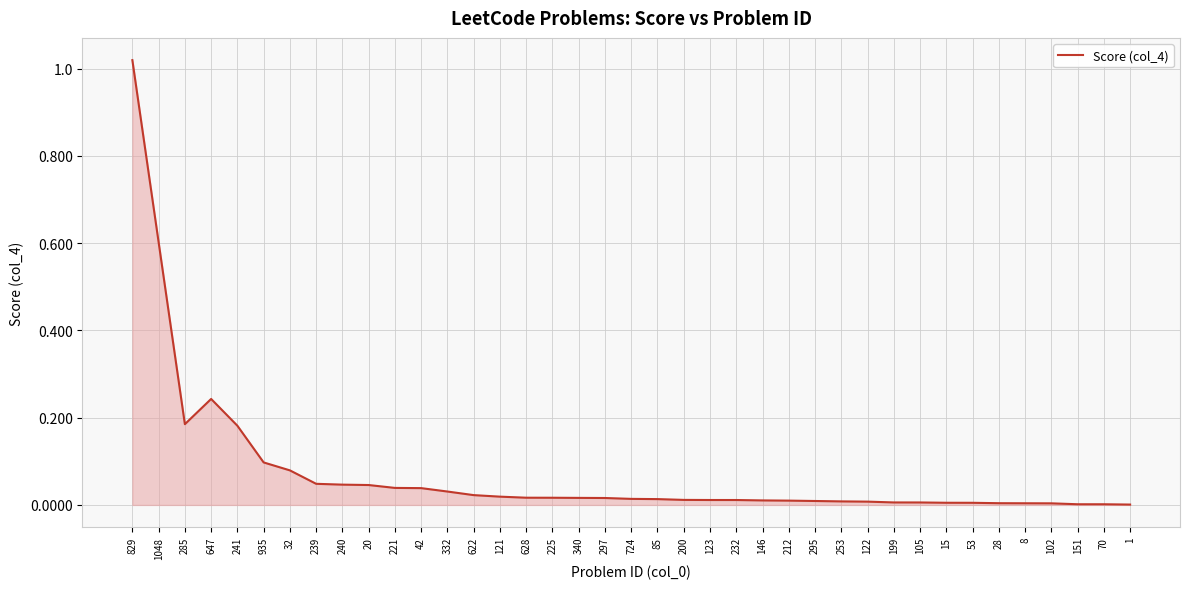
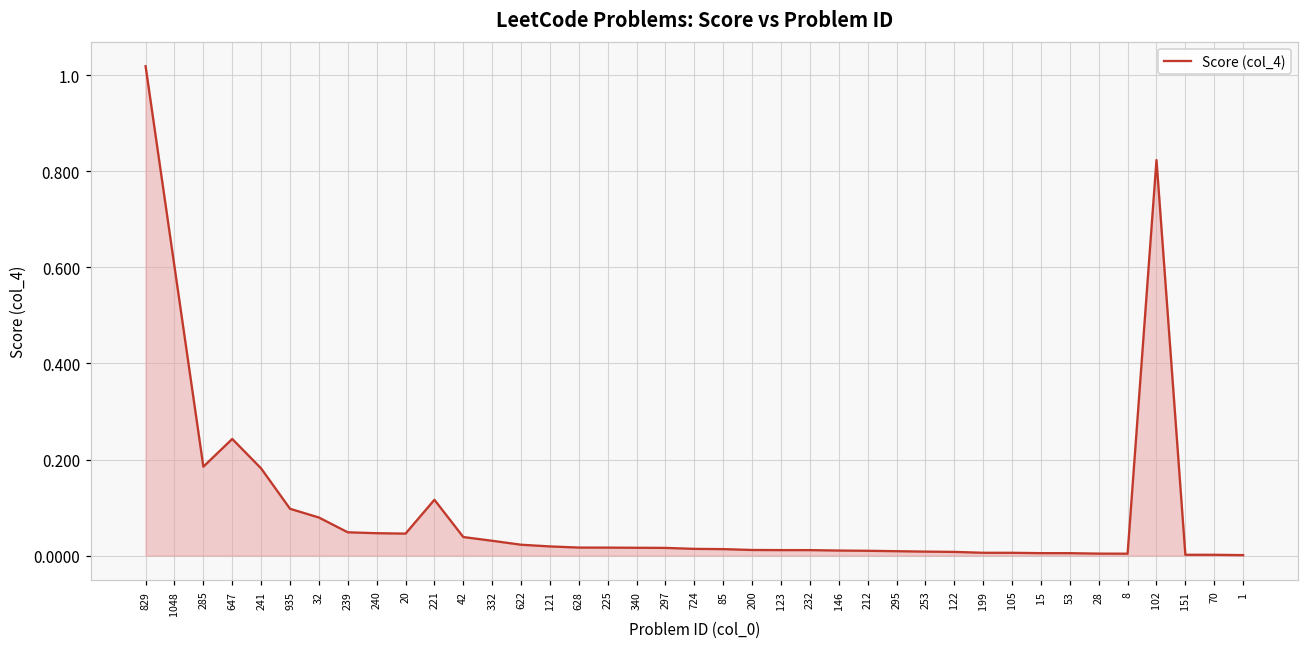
221: 0.04 -> 0.12
102: 0.00 -> 0.82
